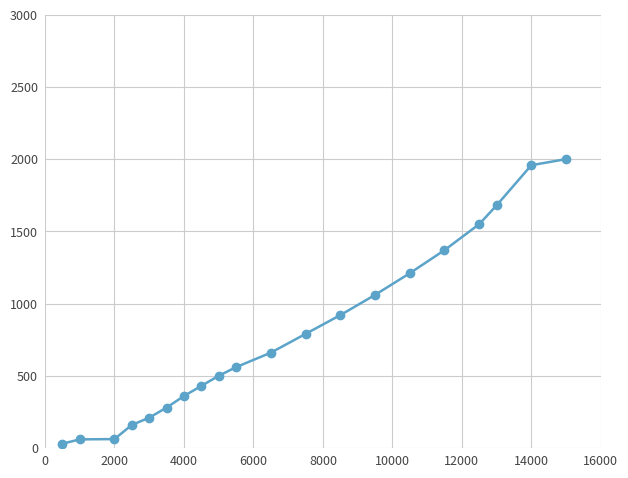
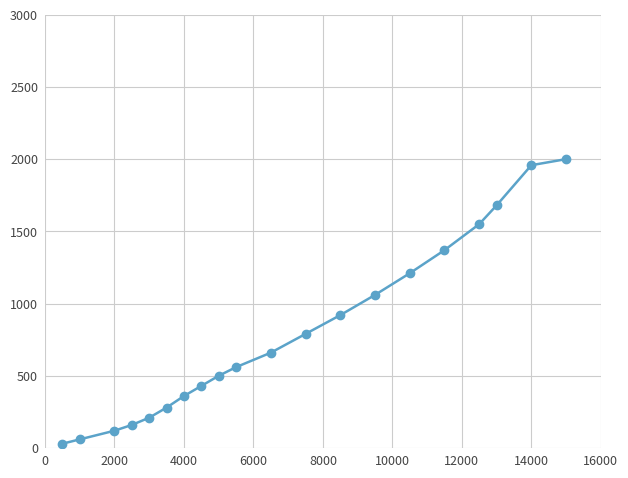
2000: 60 -> 120
